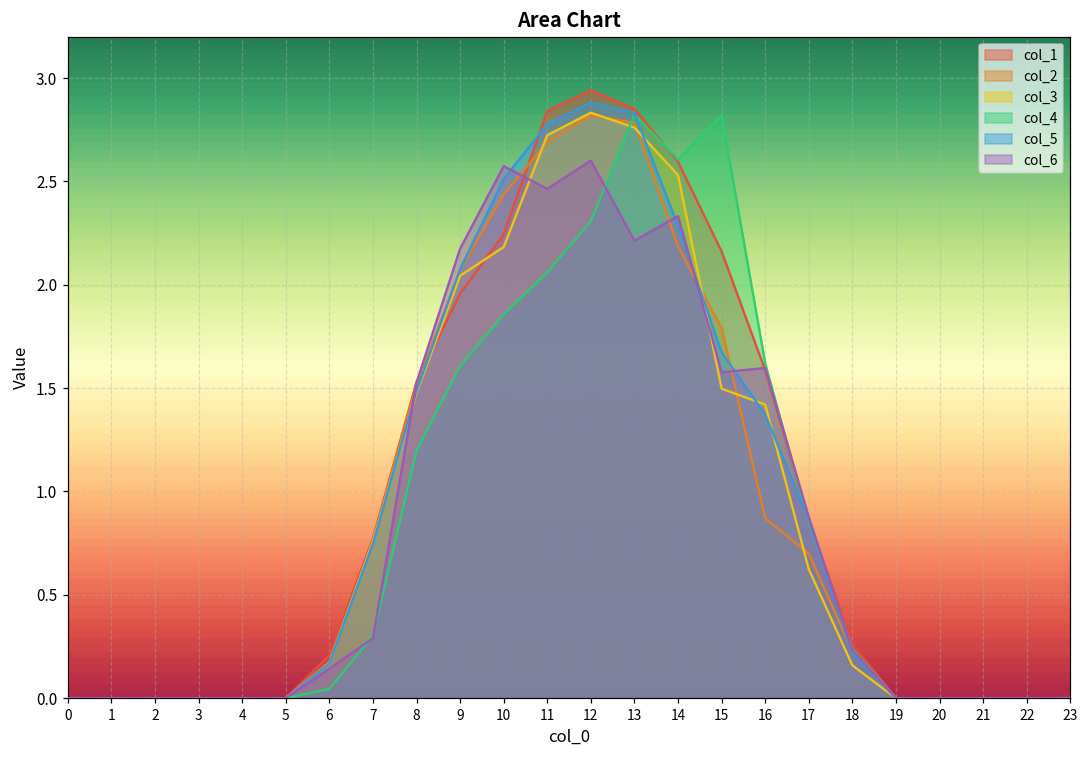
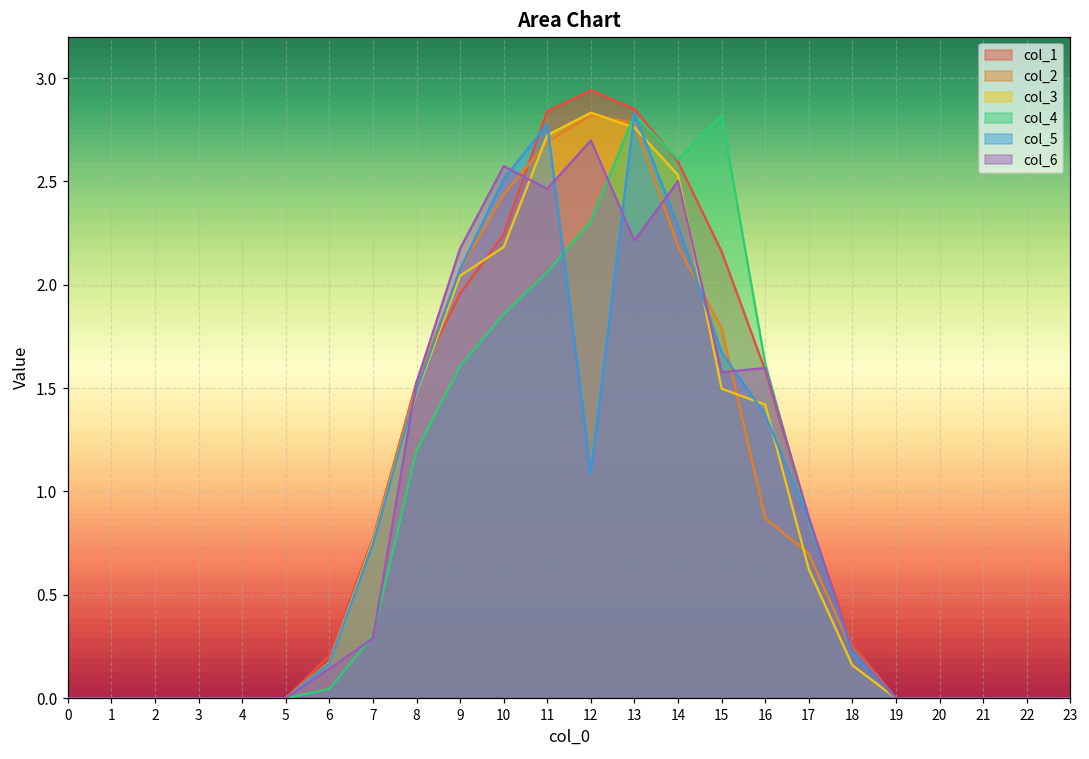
col_5, 12: 2.88 -> 1.09
col_6, 12: 2.60 -> 2.70
col_6, 14: 2.33 -> 2.50
